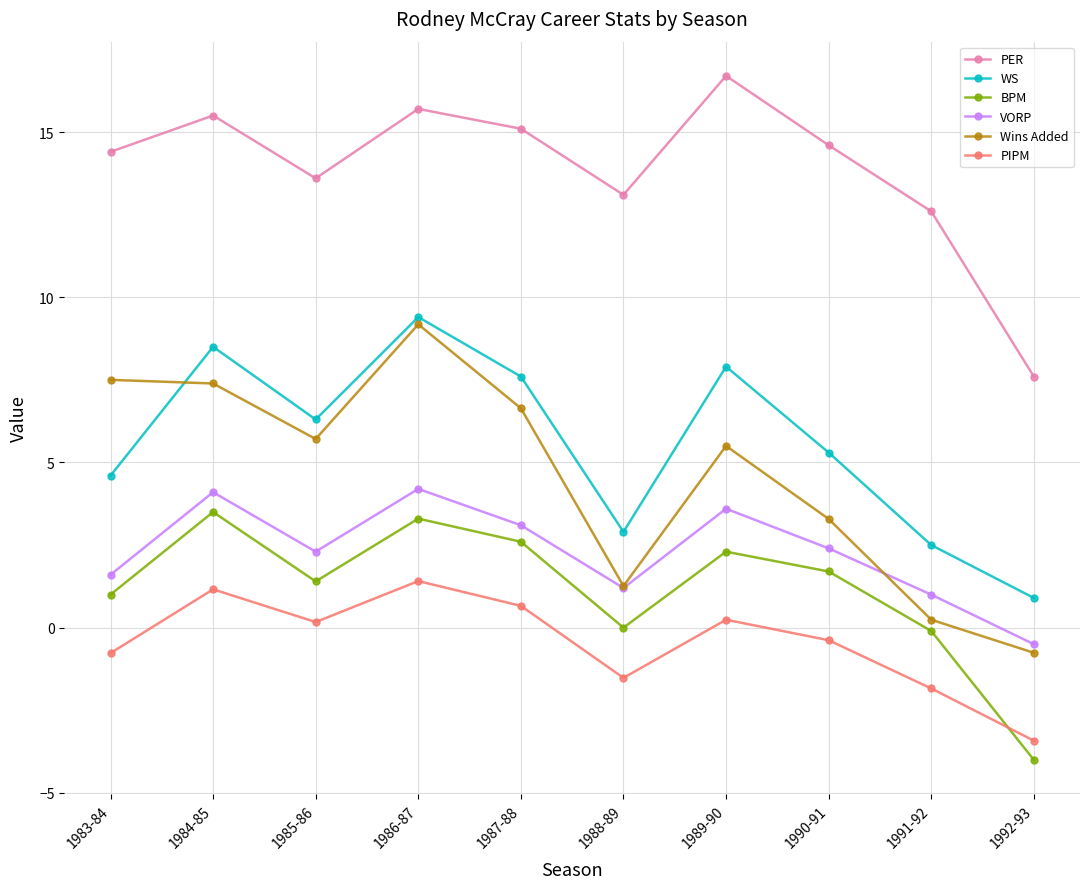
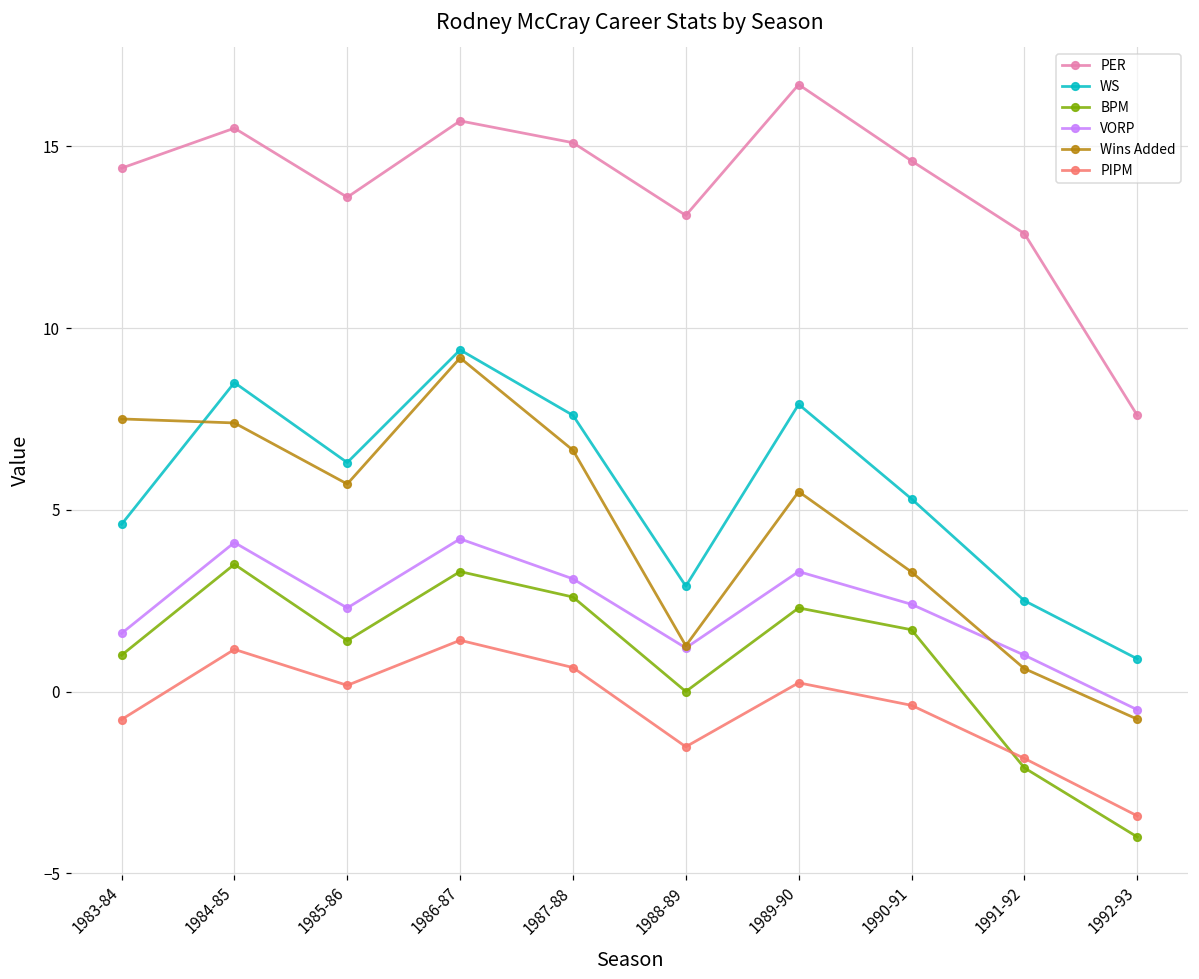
VORP, 1989-90: 3.6 -> 3.3
BPM, 1991-92: -0.1 -> -2.1
Wins Added, 1991-92: 0.2 -> 0.6
